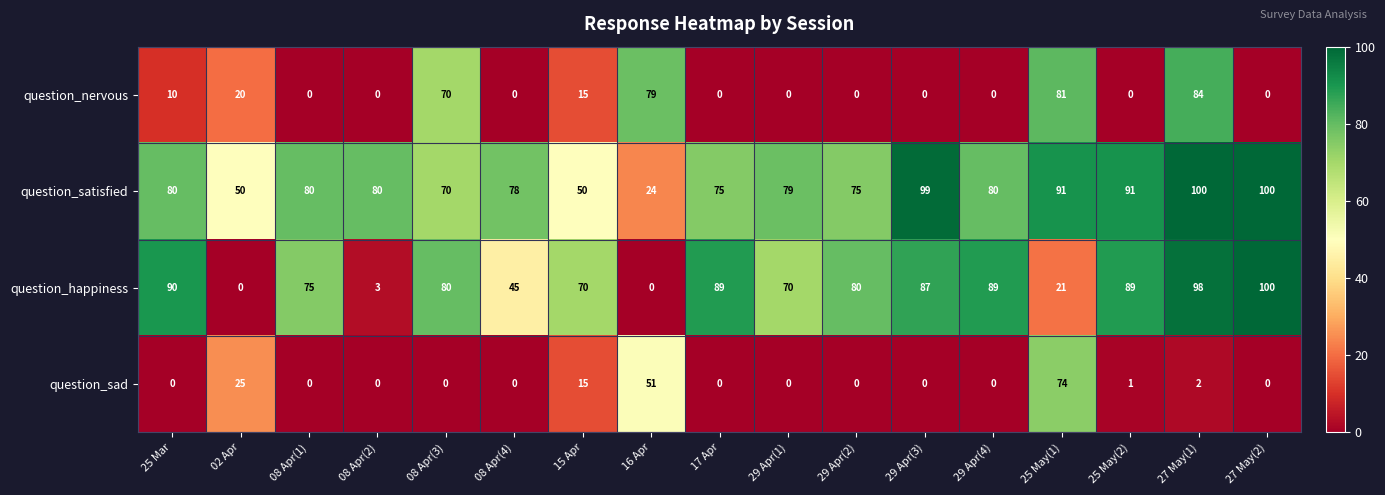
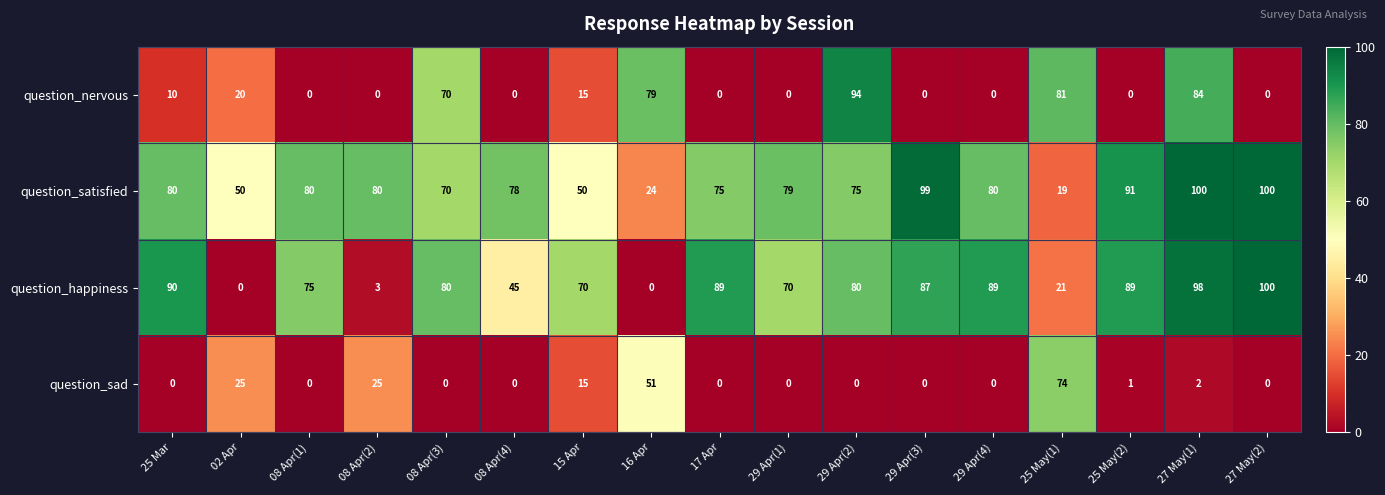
question_nervous, 29 Apr(2): 0 -> 94
question_satisfied, 25 May(1): 91 -> 19
question_sad, 08 Apr(2): 0 -> 25
